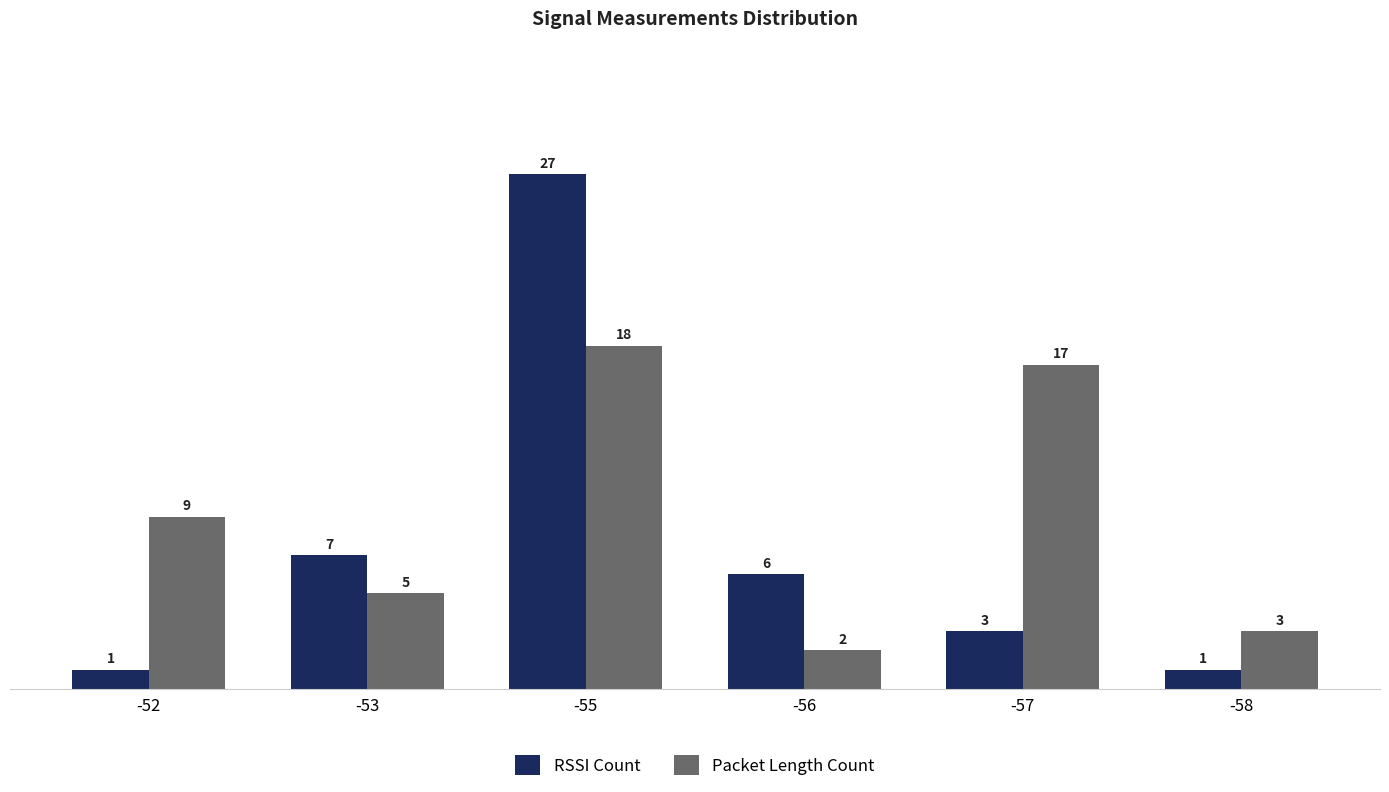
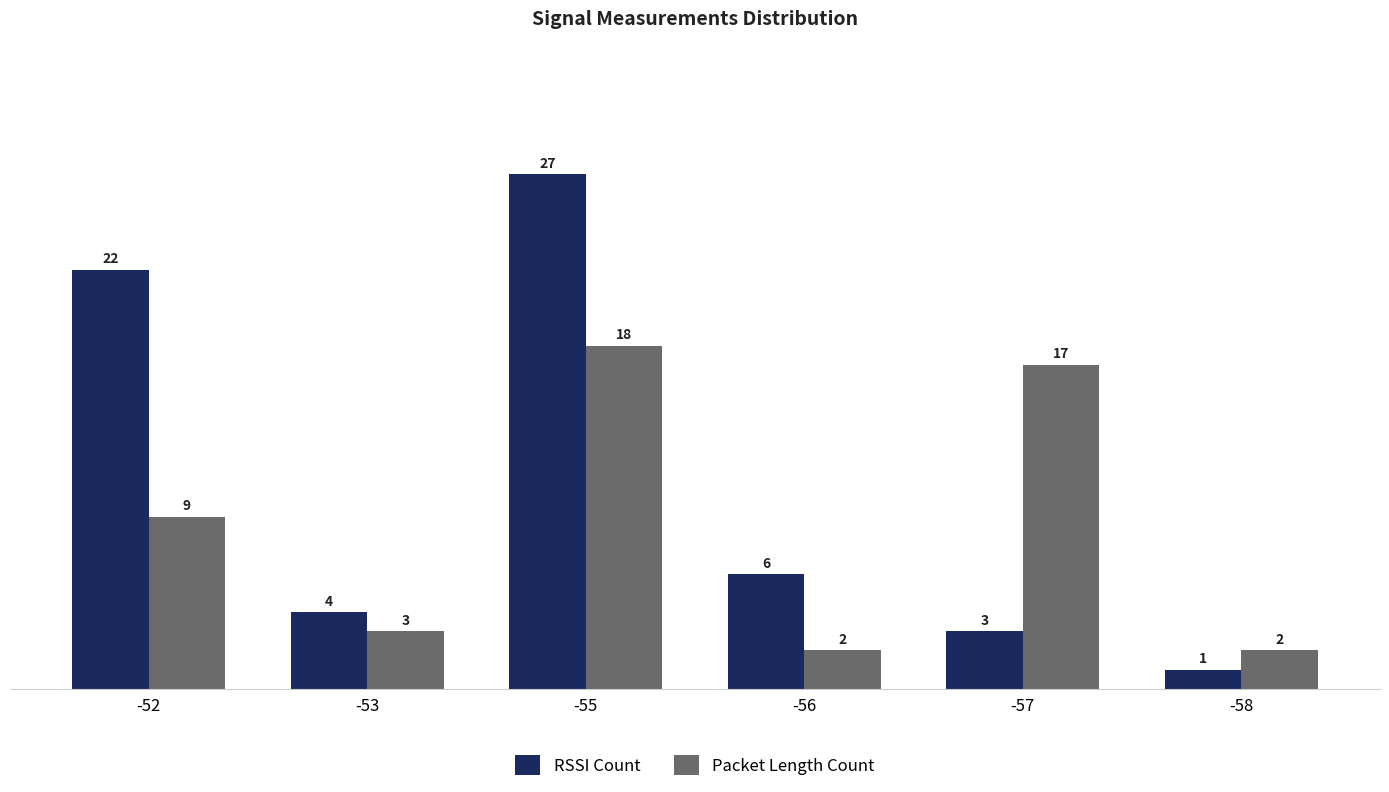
RSSI Count, -52: 1 -> 22
RSSI Count, -53: 7 -> 4
Packet Length Count, -53: 5 -> 3
Packet Length Count, -58: 3 -> 2
